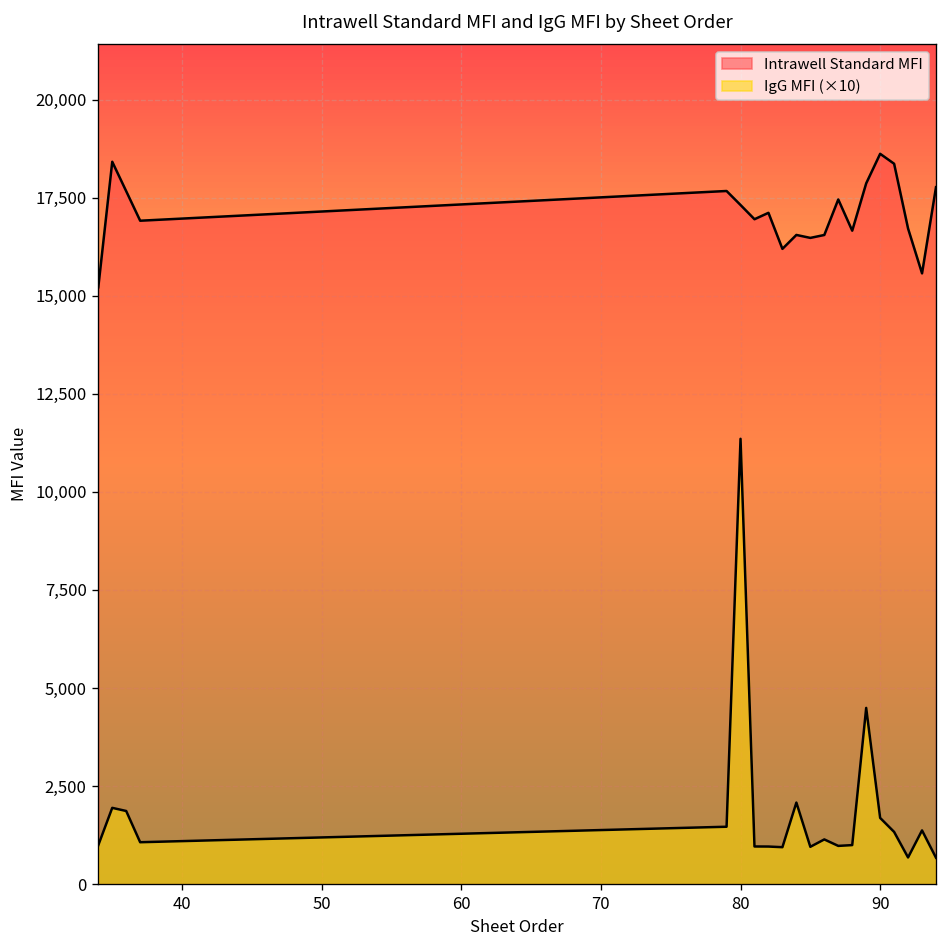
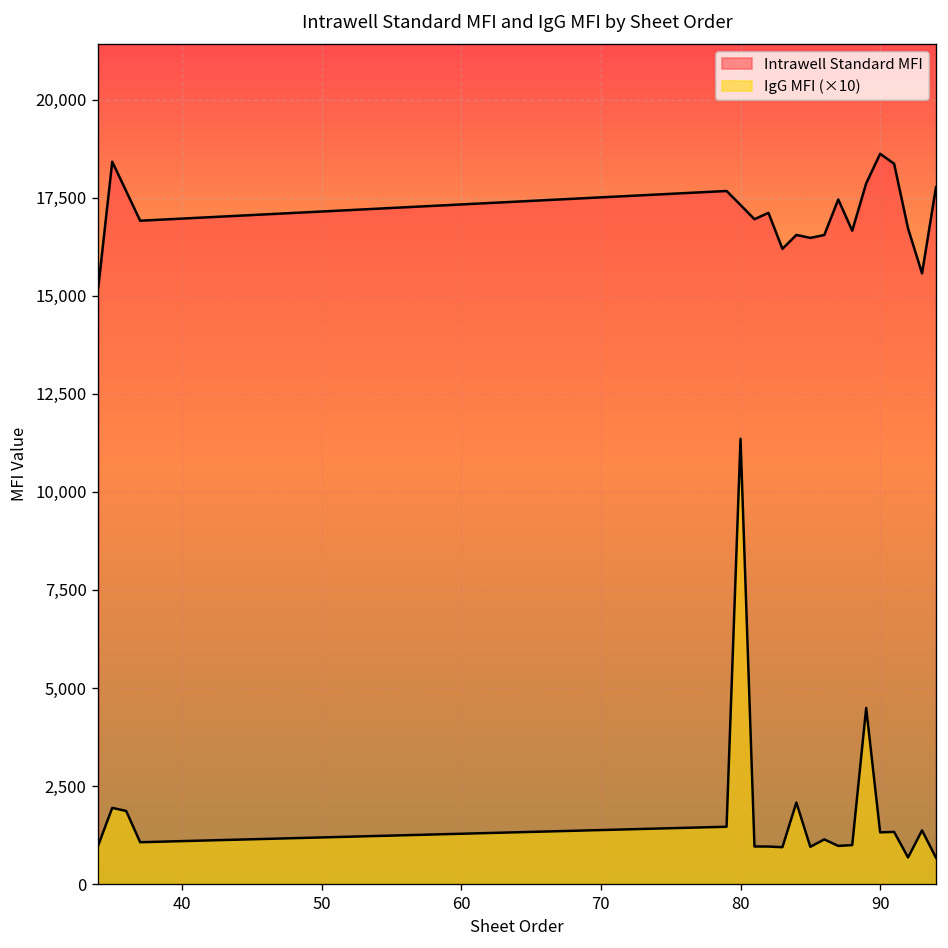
IgG MFI (×10), 90: 1,700 -> 1,300
